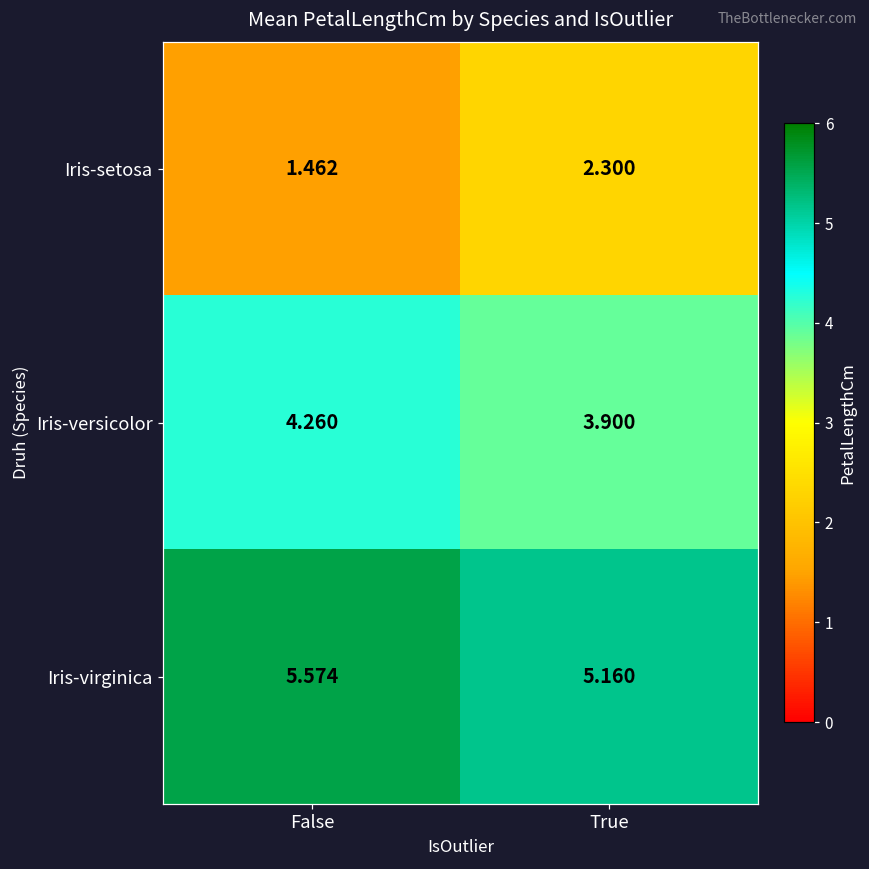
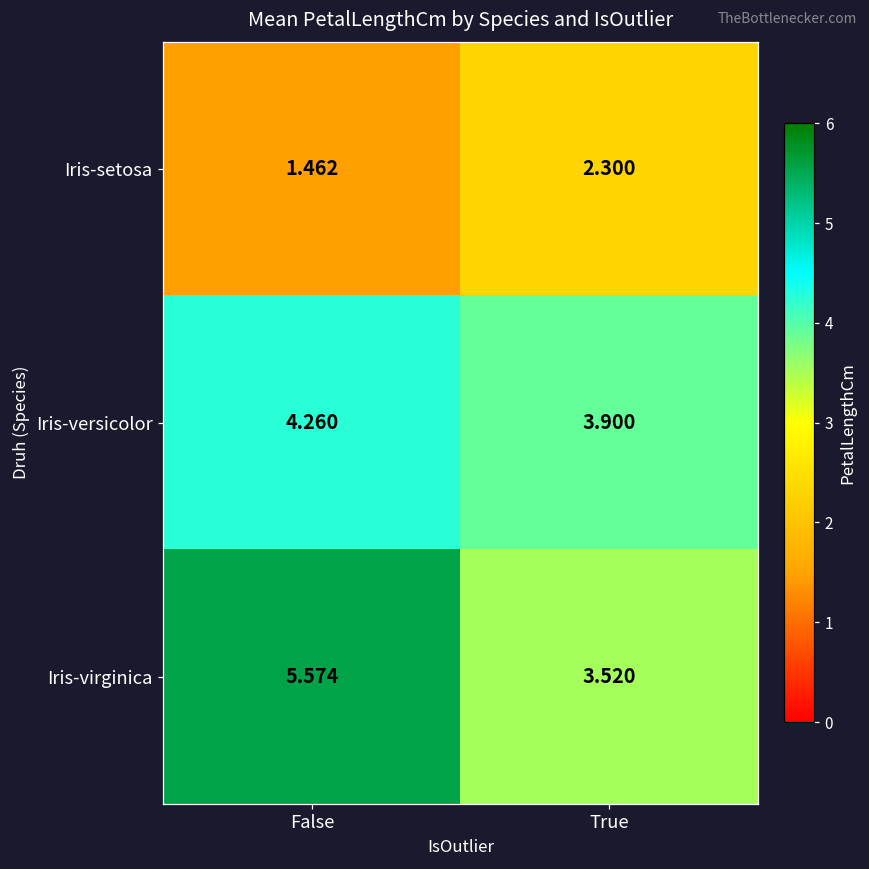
Iris-virginica, True: 5.160 -> 3.520
